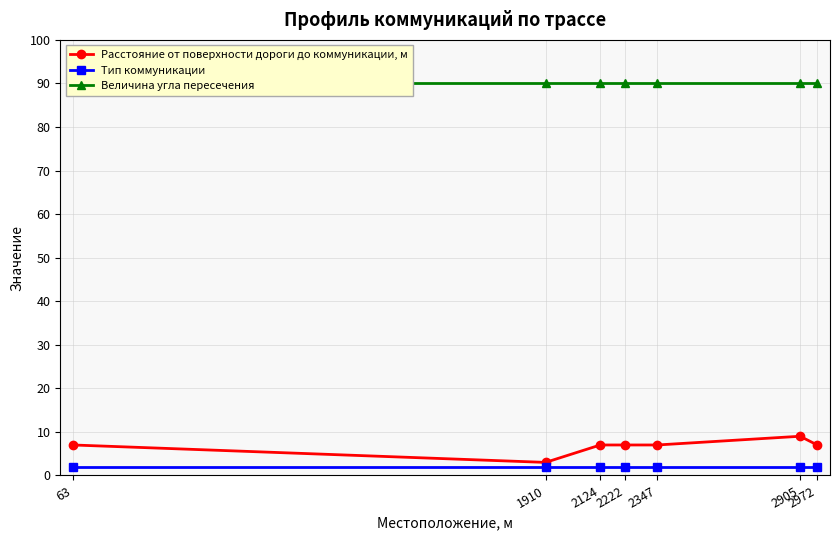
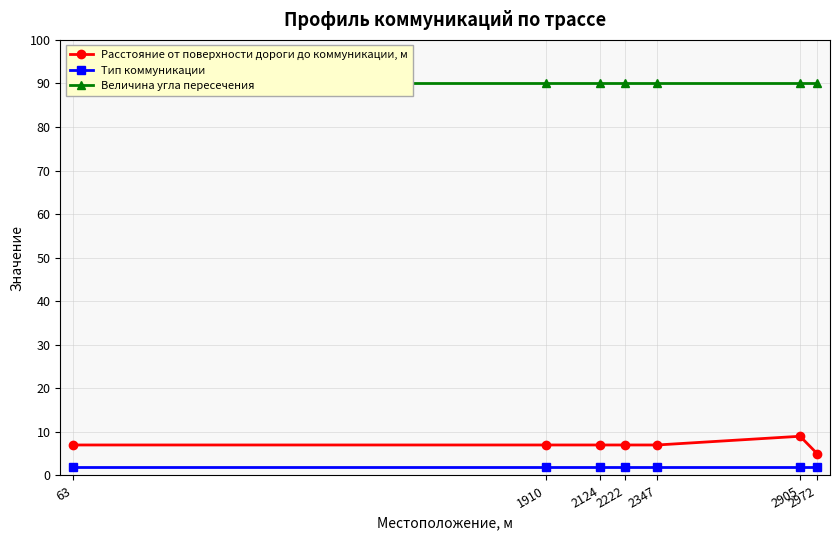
Расстояние от поверхности дороги до коммуникации, м, 1910: 3 -> 7
Расстояние от поверхности дороги до коммуникации, м, 2972: 7 -> 5
